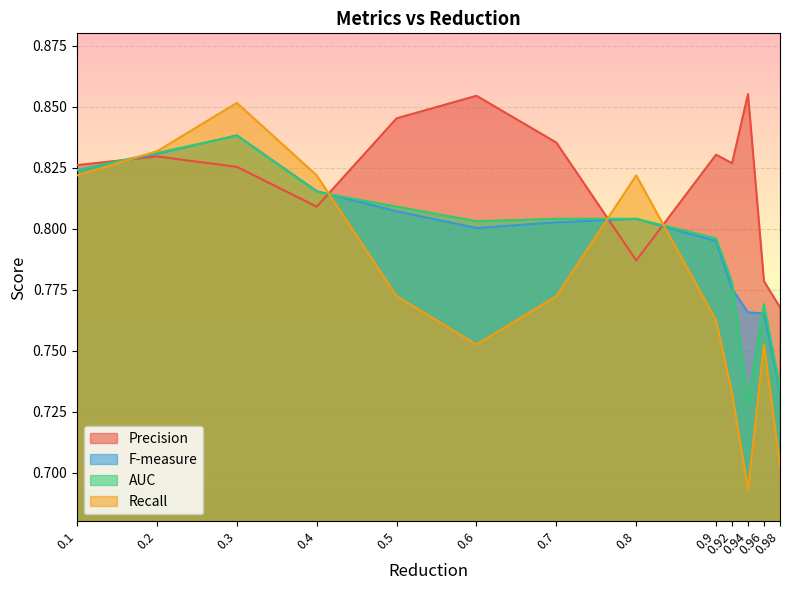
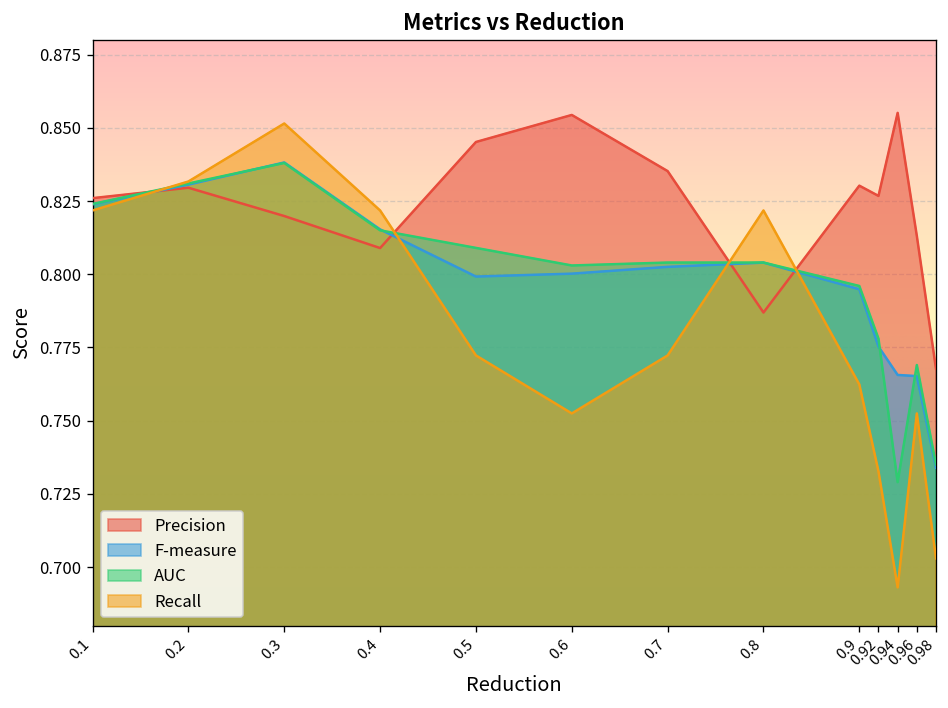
Precision, 0.3: 0.825 -> 0.820
F-measure, 0.5: 0.807 -> 0.799
Precision, 0.96: 0.778 -> 0.813
